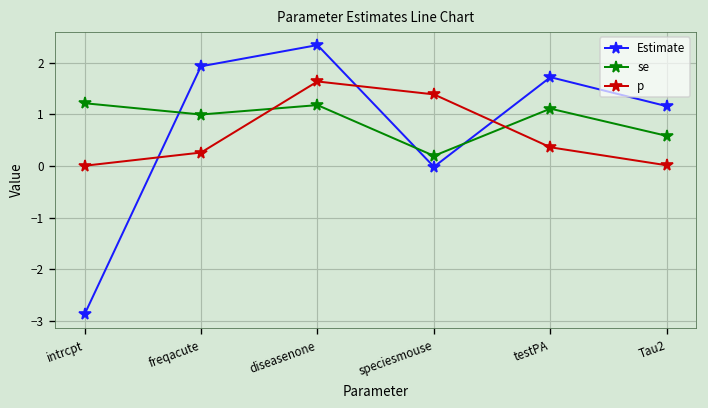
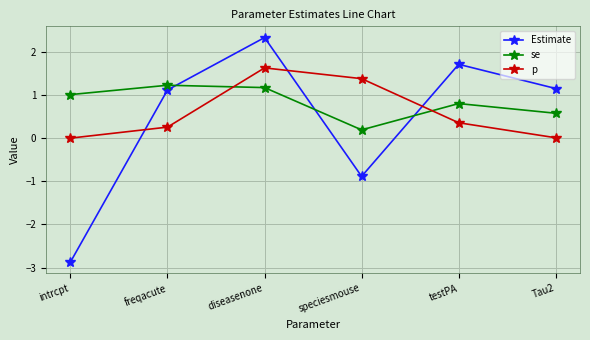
se, intrcpt: 1.2 -> 1.0
Estimate, freqacute: 1.9 -> 1.1
se, freqacute: 1.0 -> 1.2
Estimate, speciesmouse: 0.0 -> -0.9
se, testPA: 1.1 -> 0.8
